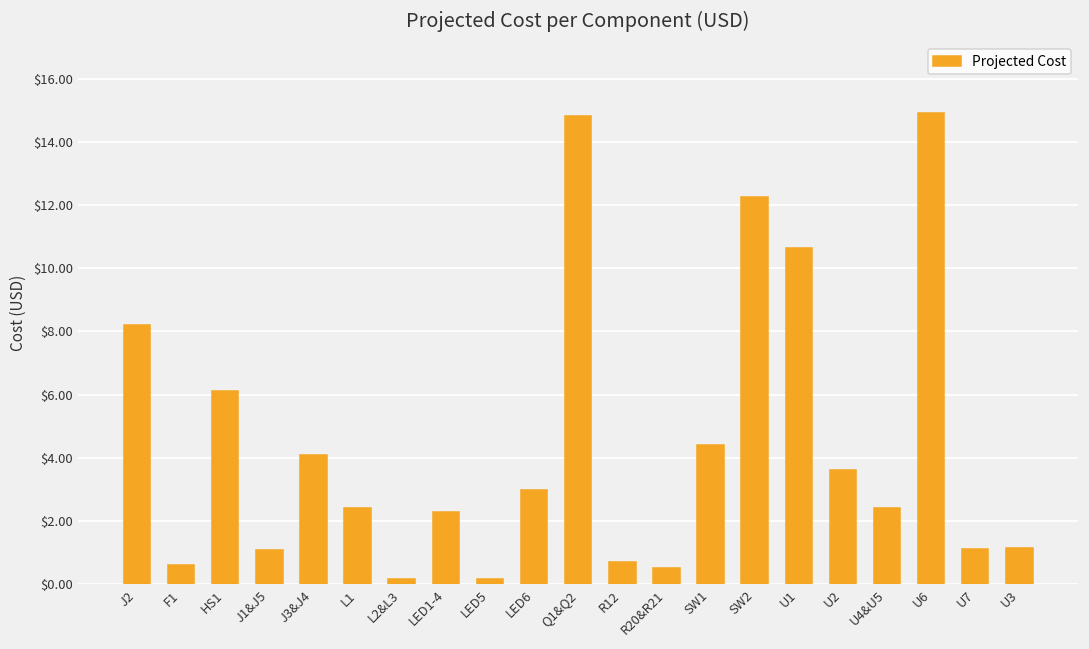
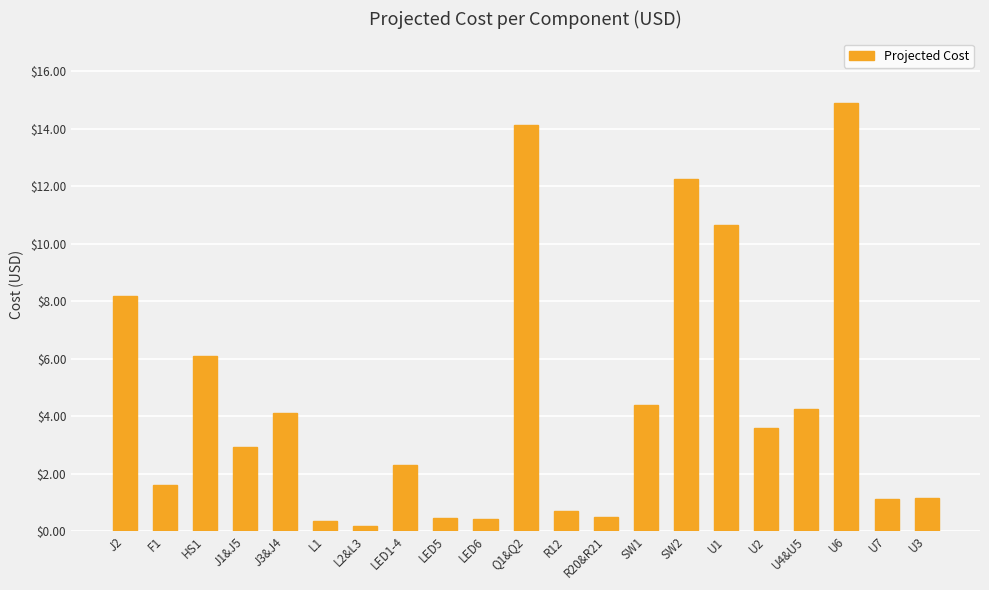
F1: $0.6 -> $1.6
J1&J5: $1.1 -> $2.9
L1: $2.4 -> $0.4
LED5: $0.2 -> $0.5
LED6: $3.0 -> $0.4
Q1&Q2: $14.8 -> $14.1
U4&U5: $2.4 -> $4.3
